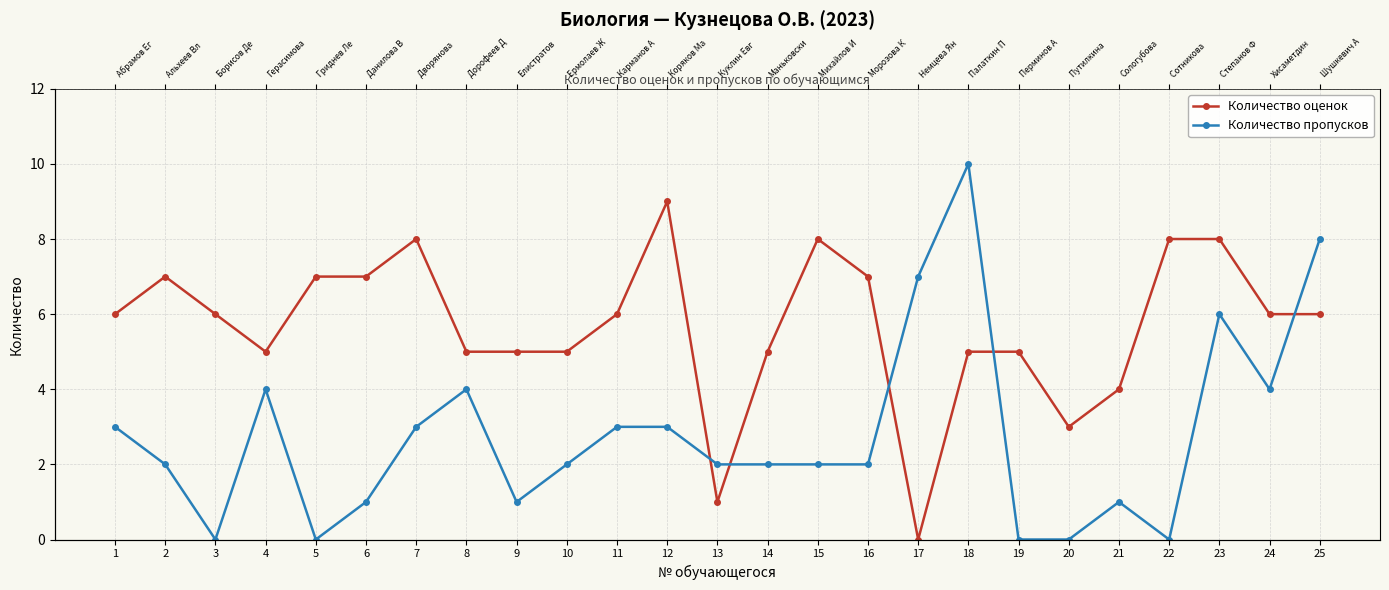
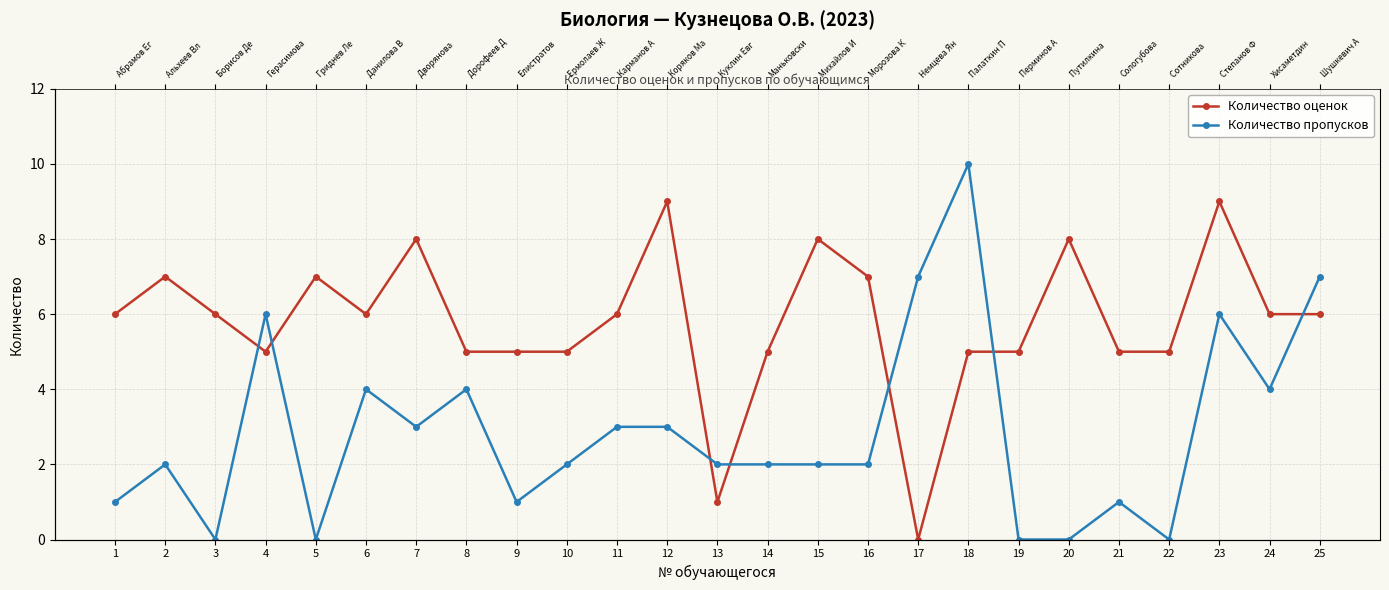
Количество пропусков, 1: 3 -> 1
Количество пропусков, 4: 4 -> 6
Количество оценок, 6: 7 -> 6
Количество пропусков, 6: 1 -> 4
Количество оценок, 20: 3 -> 8
Количество оценок, 21: 4 -> 5
Количество оценок, 22: 8 -> 5
Количество оценок, 23: 8 -> 9
Количество пропусков, 25: 8 -> 7
